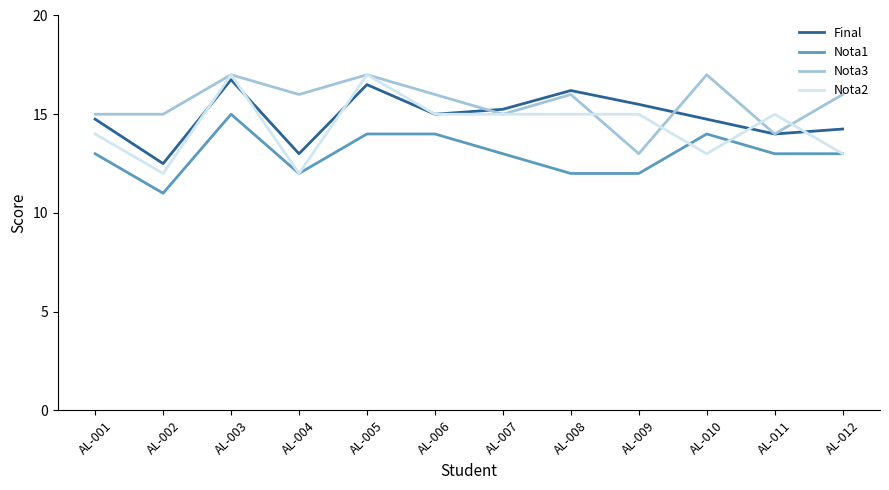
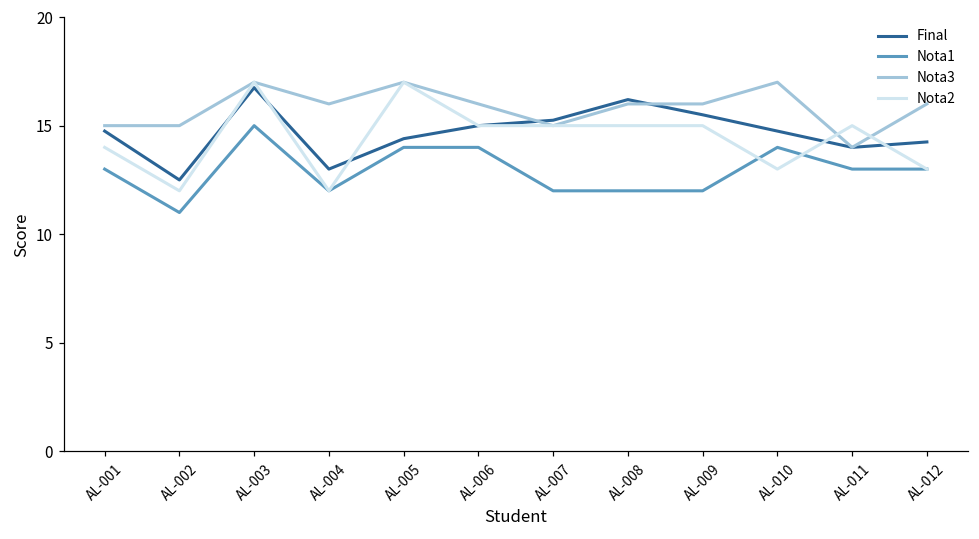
Final, AL-005: 16.5 -> 14.4
Nota1, AL-007: 13 -> 12
Nota3, AL-009: 13 -> 16
